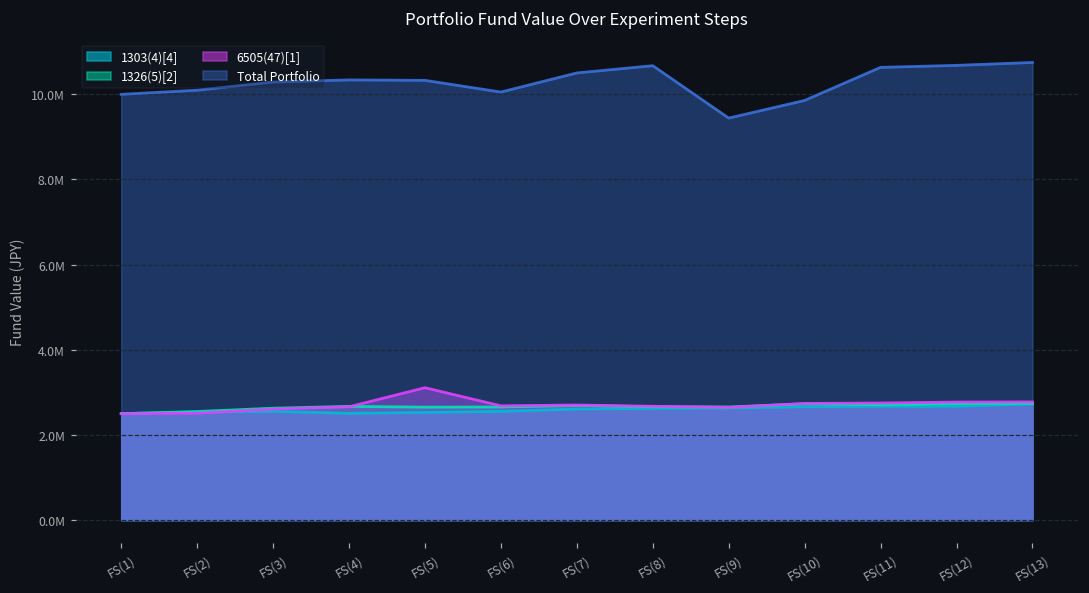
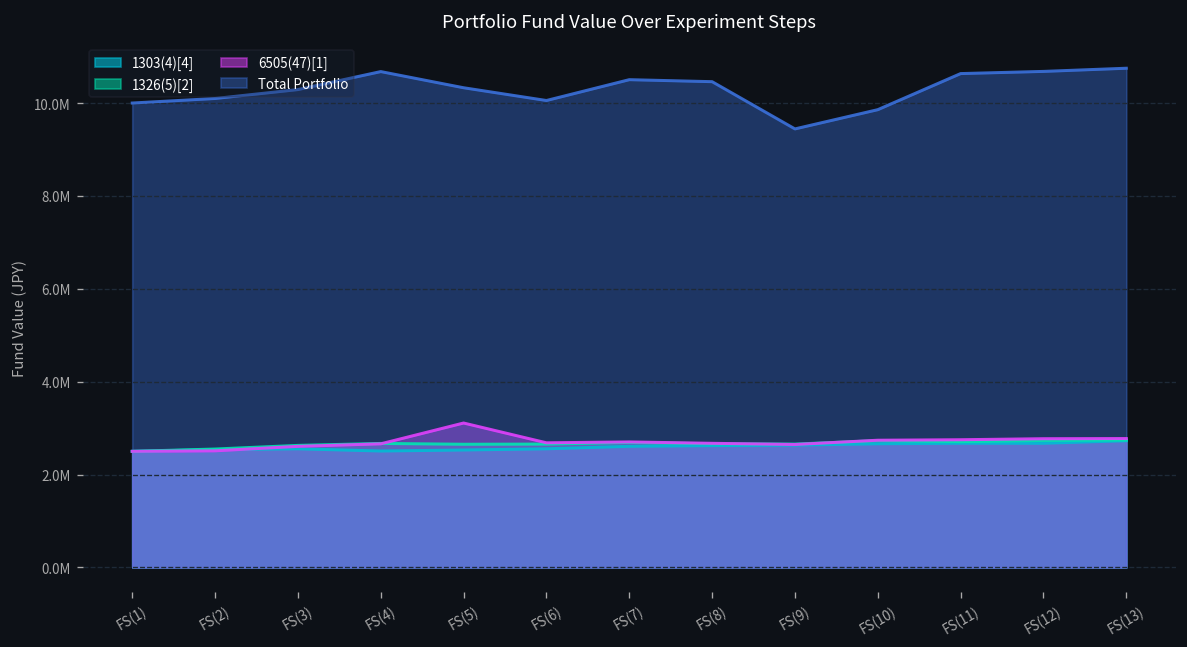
Total Portfolio, FS(4): 10300000 -> 10700000
Total Portfolio, FS(8): 10700000 -> 10500000
